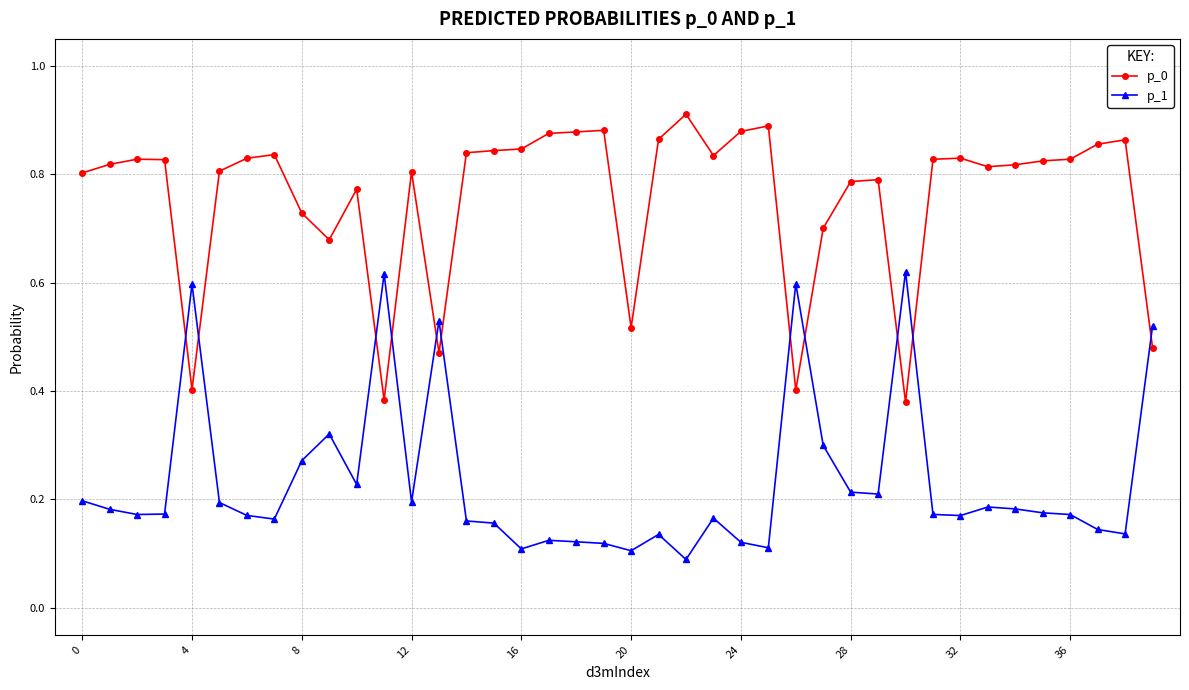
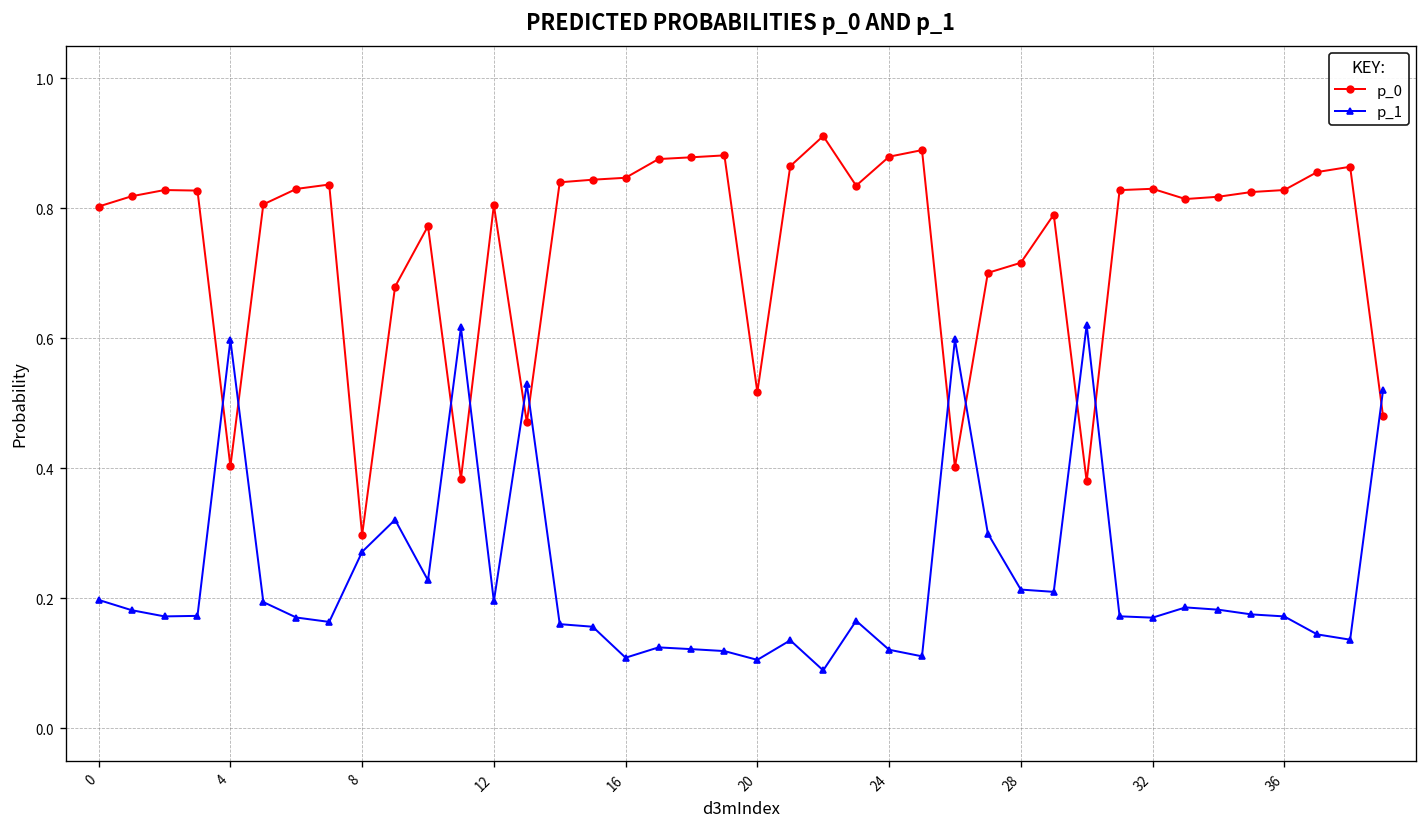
p_0, 8: 0.73 -> 0.30
p_0, 28: 0.79 -> 0.72
